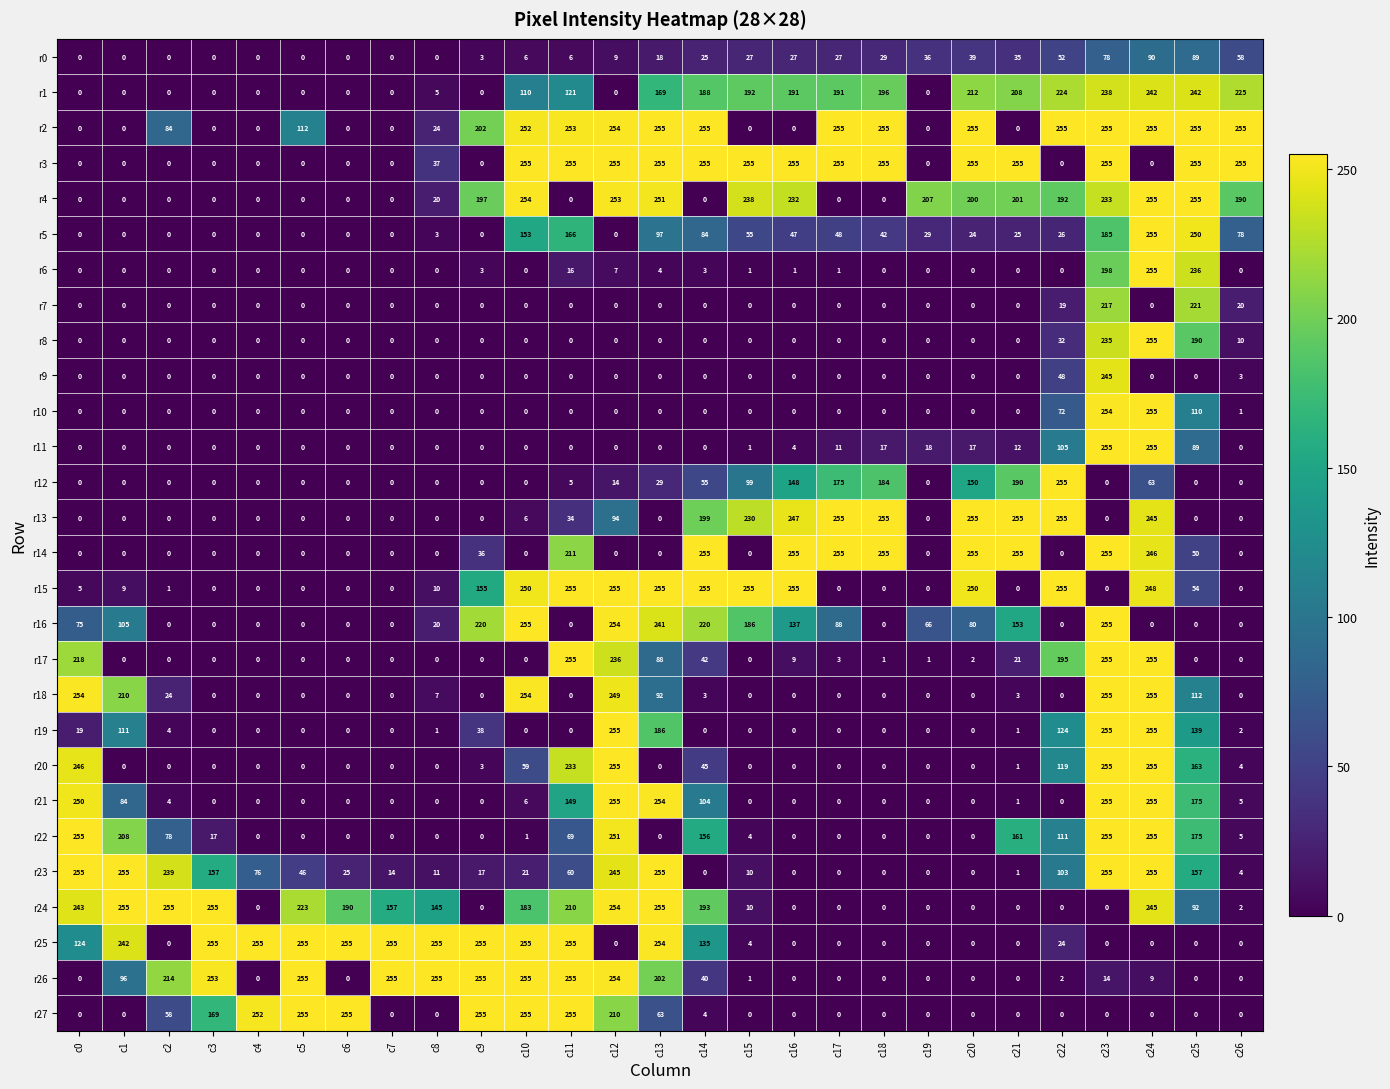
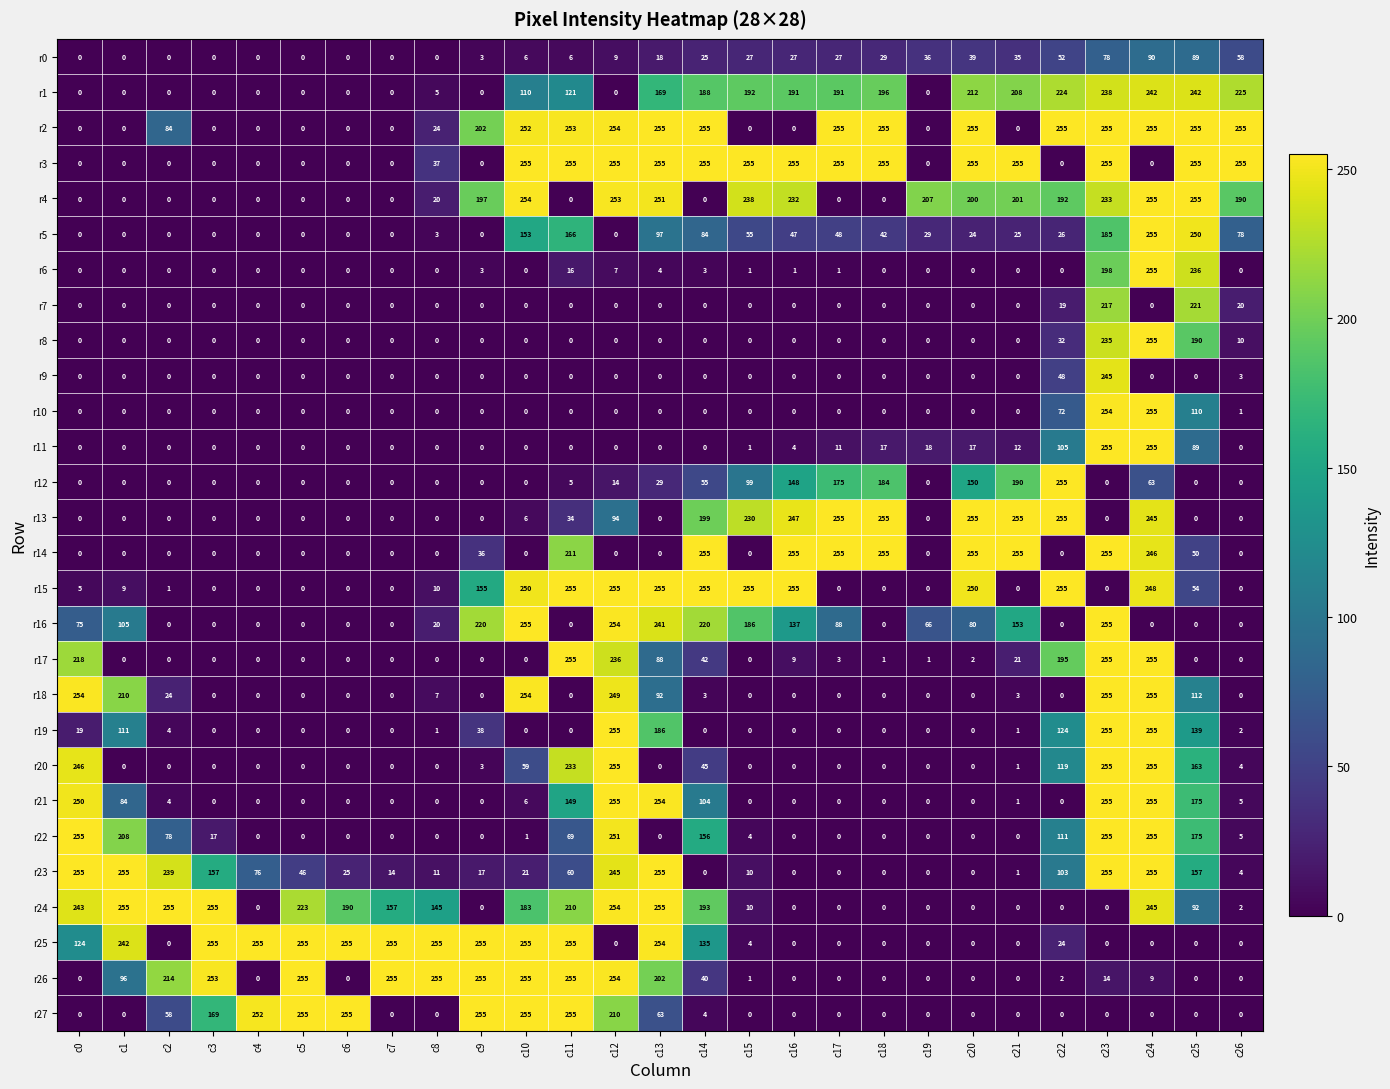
r2, c5: 112 -> 0
r22, c21: 161 -> 0
